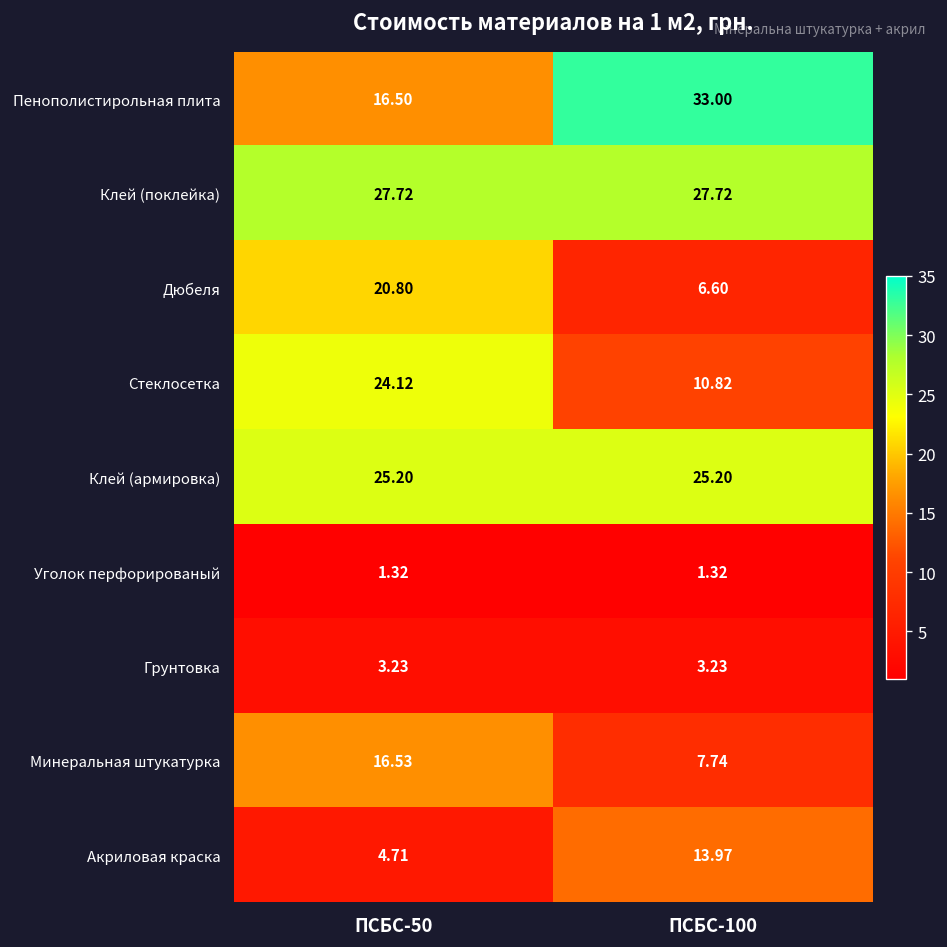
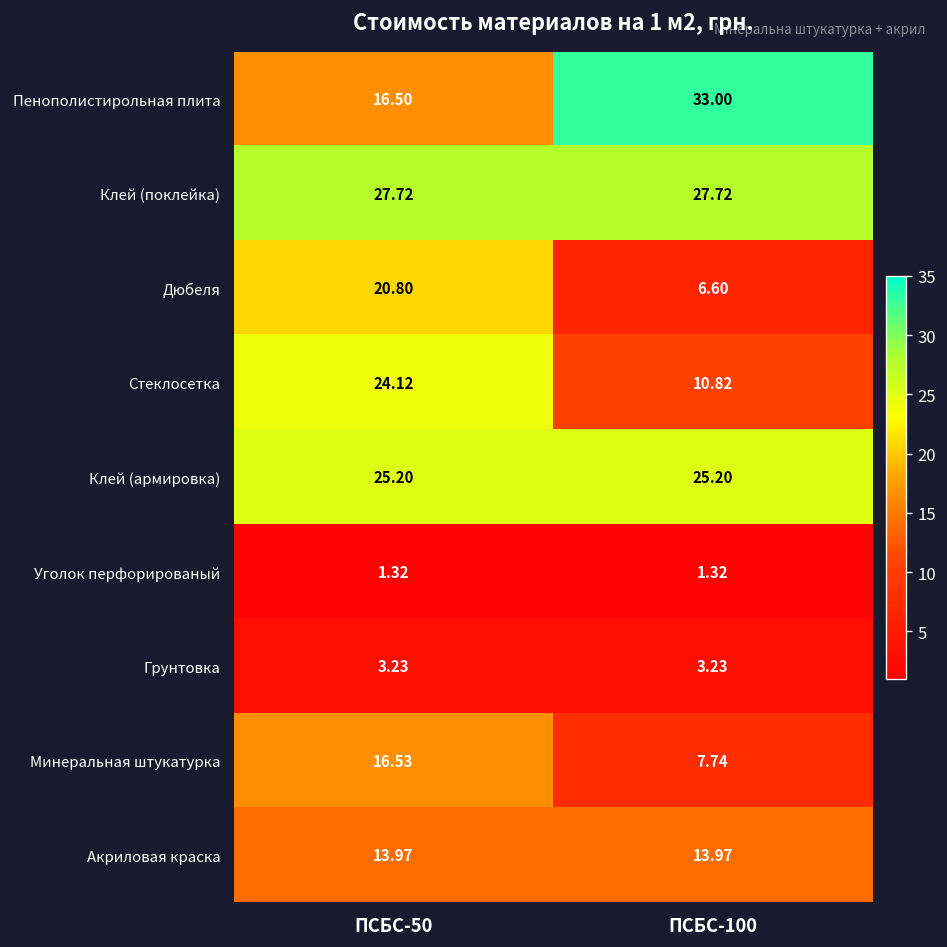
Акриловая краска, ПСБС-50: 4.71 -> 13.97
